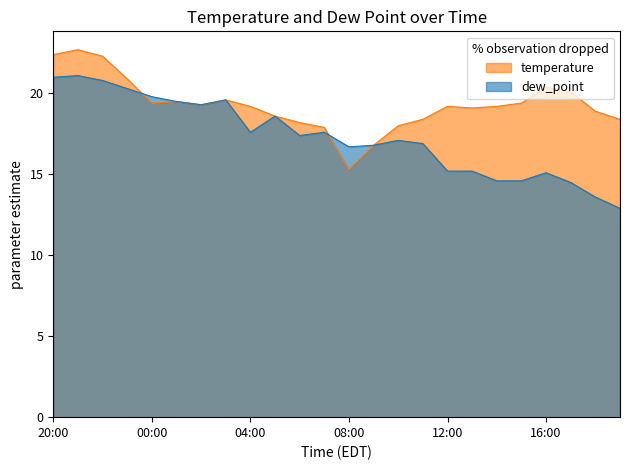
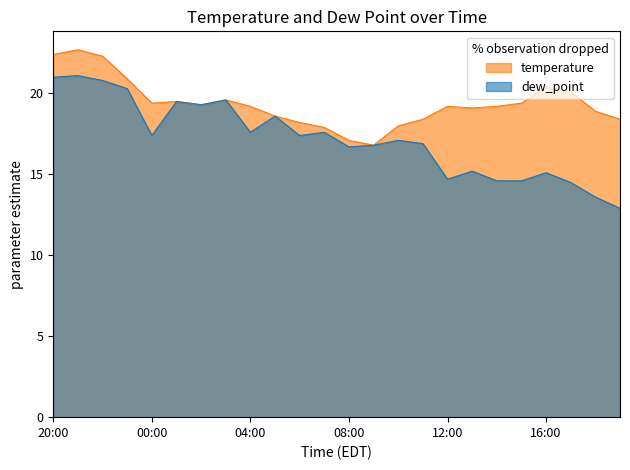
dew_point, 00:00: 19.8 -> 17.4
temperature, 08:00: 15.3 -> 17.1
dew_point, 12:00: 15.2 -> 14.7
